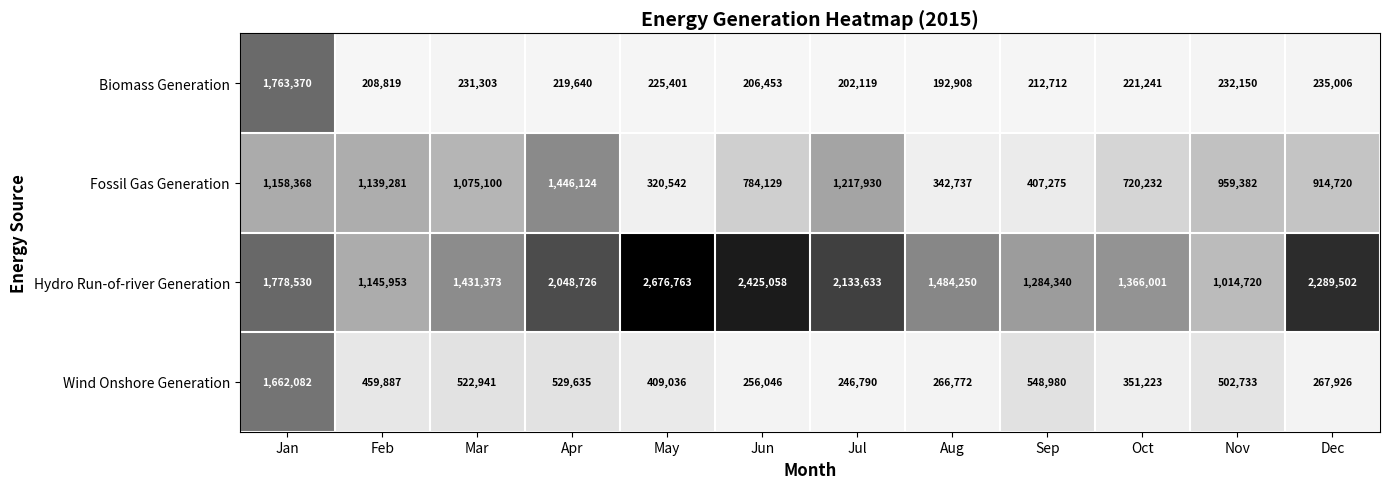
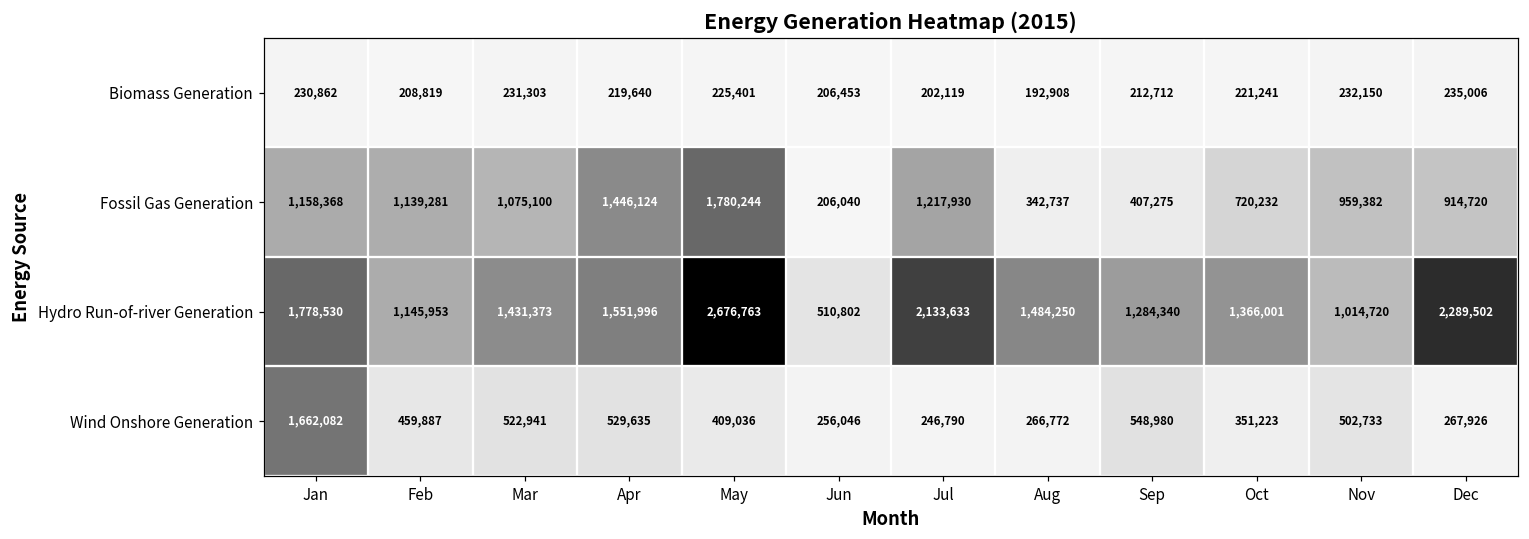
Biomass Generation, Jan: 1,763,370 -> 230,862
Fossil Gas Generation, May: 320,542 -> 1,780,244
Fossil Gas Generation, Jun: 784,129 -> 206,040
Hydro Run-of-river Generation, Apr: 2,048,726 -> 1,551,996
Hydro Run-of-river Generation, Jun: 2,425,058 -> 510,802
